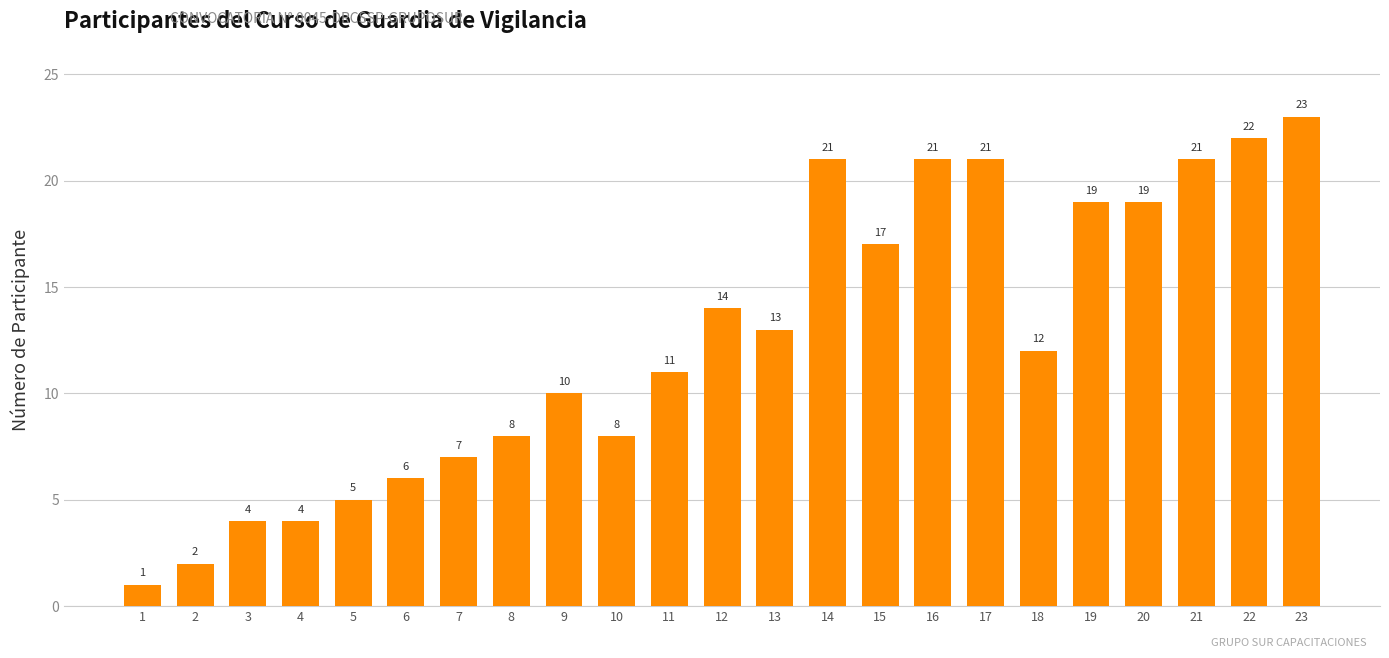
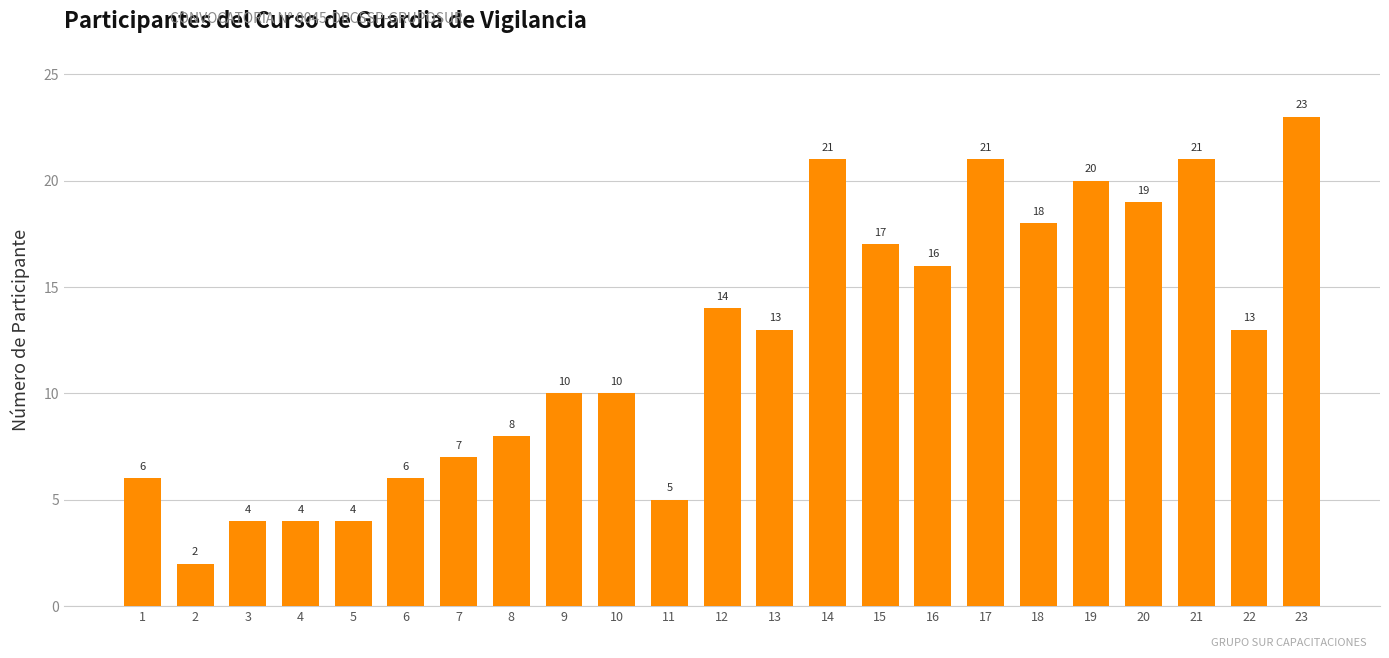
1: 1 -> 6
5: 5 -> 4
10: 8 -> 10
11: 11 -> 5
16: 21 -> 16
18: 12 -> 18
19: 19 -> 20
22: 22 -> 13
